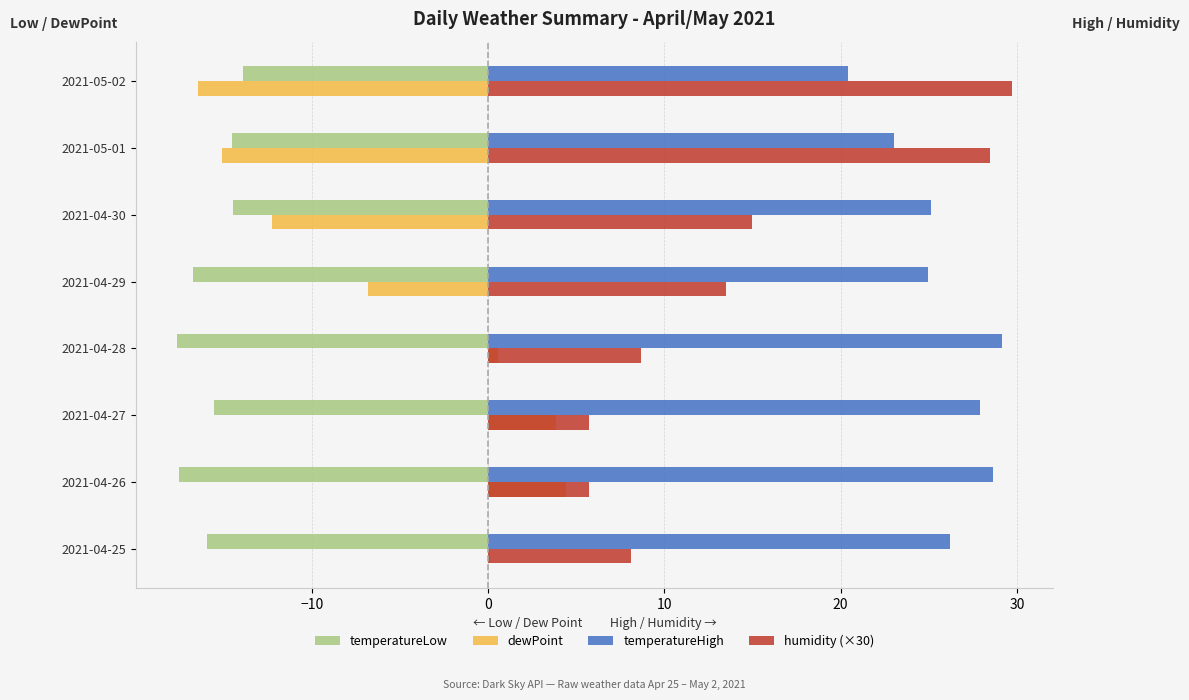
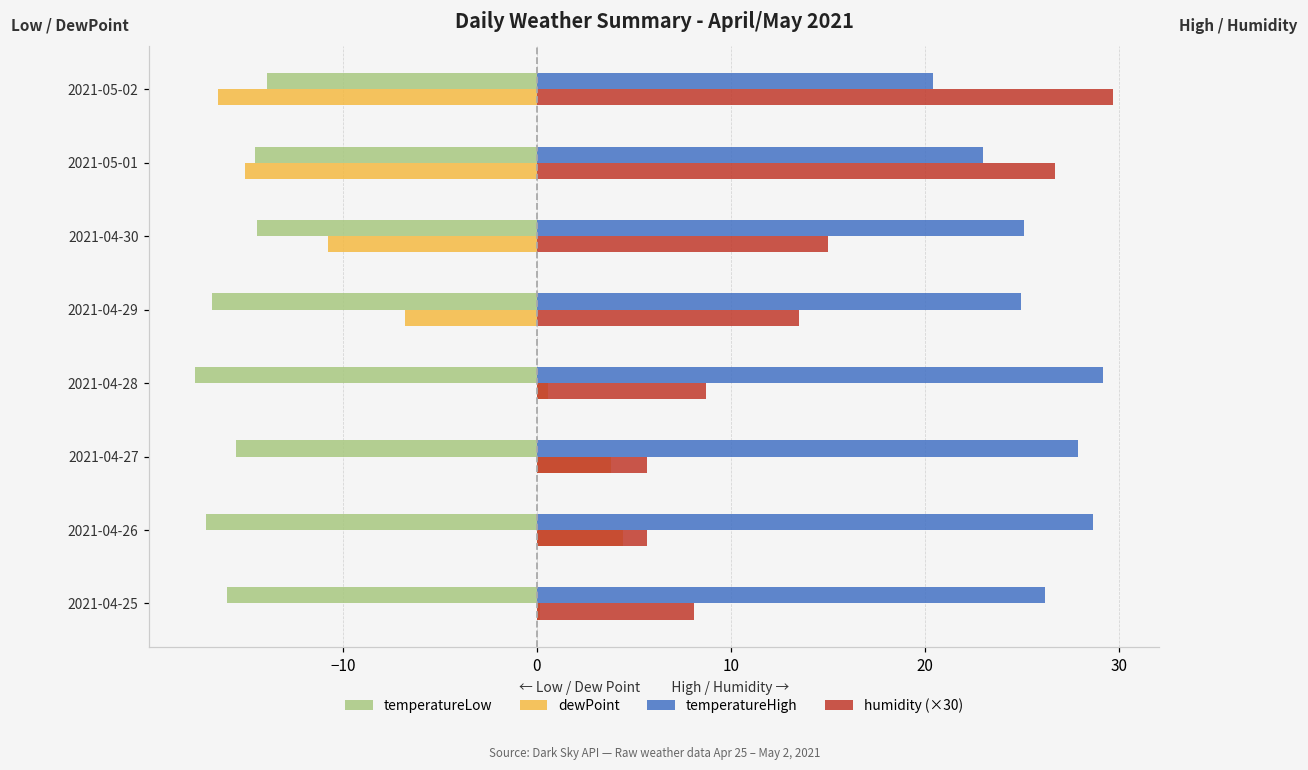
humidity (×30), 2021-05-01: 28.5 -> 26.7
dewPoint, 2021-04-30: -12.3 -> -10.8
temperatureLow, 2021-04-26: -17.5 -> -17.1
